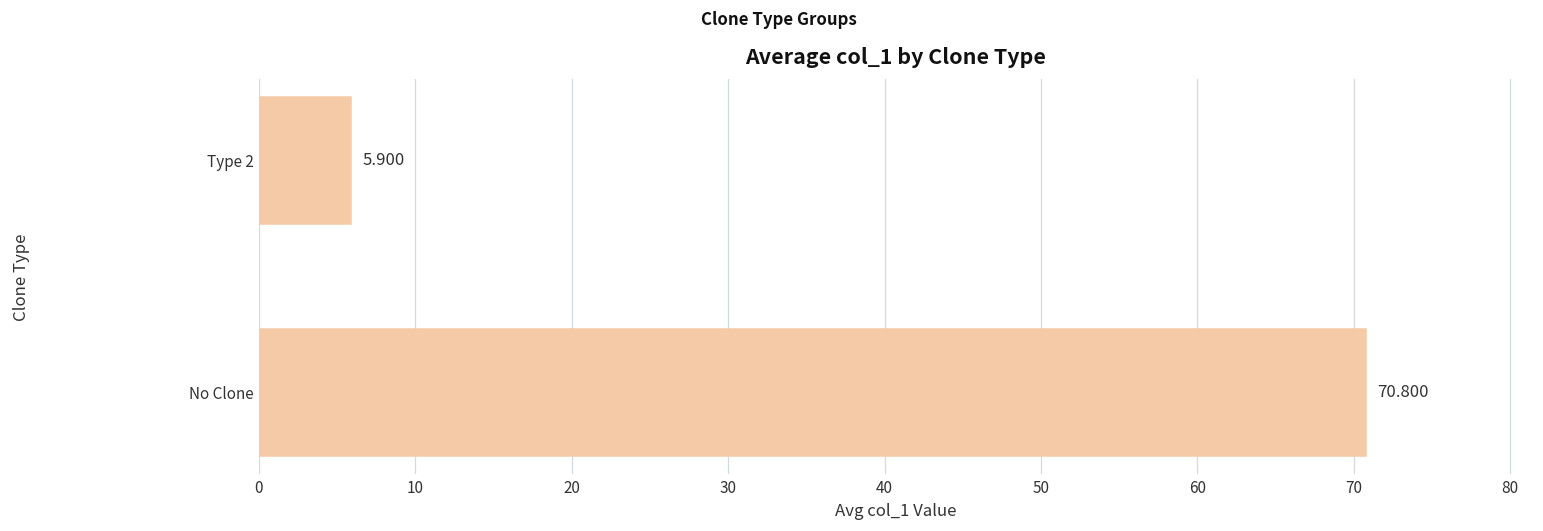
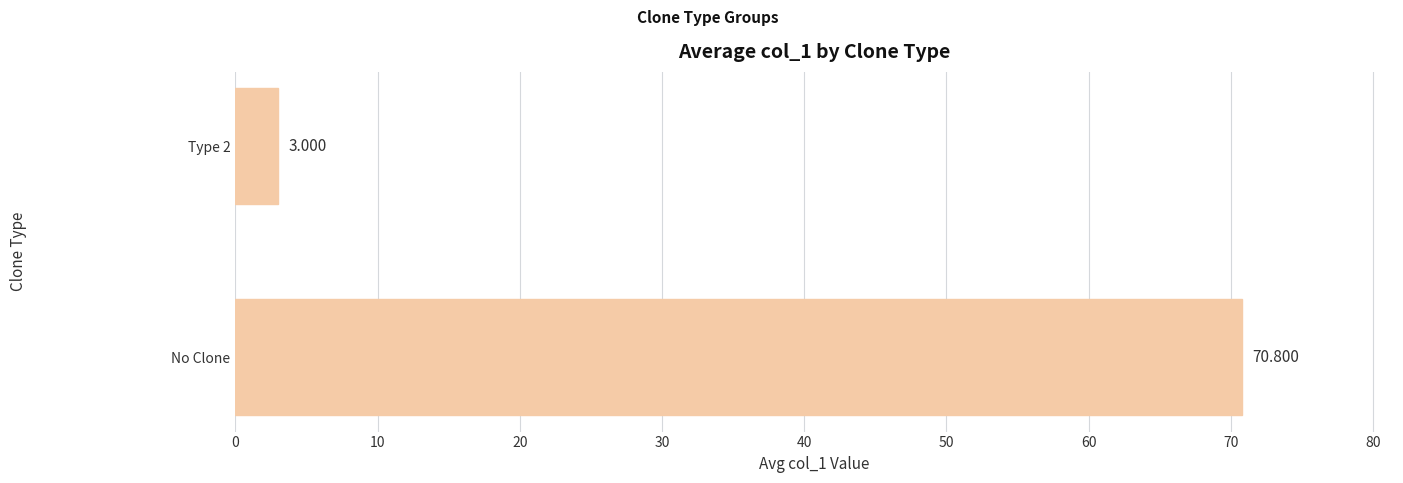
Type 2: 5.900 -> 3.000
